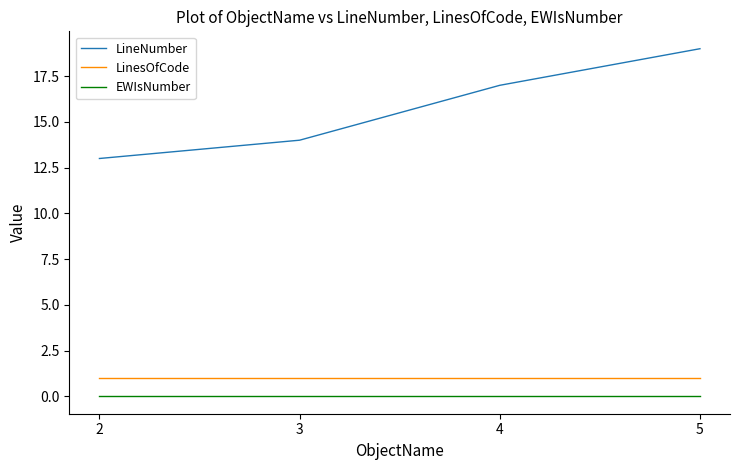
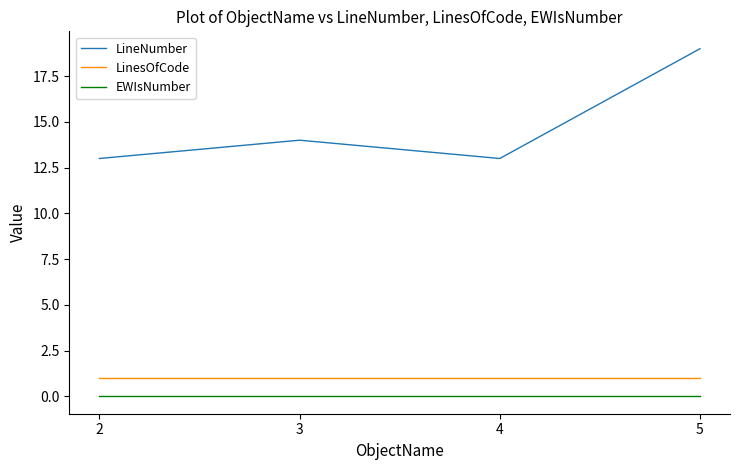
LineNumber, 4: 17 -> 13
